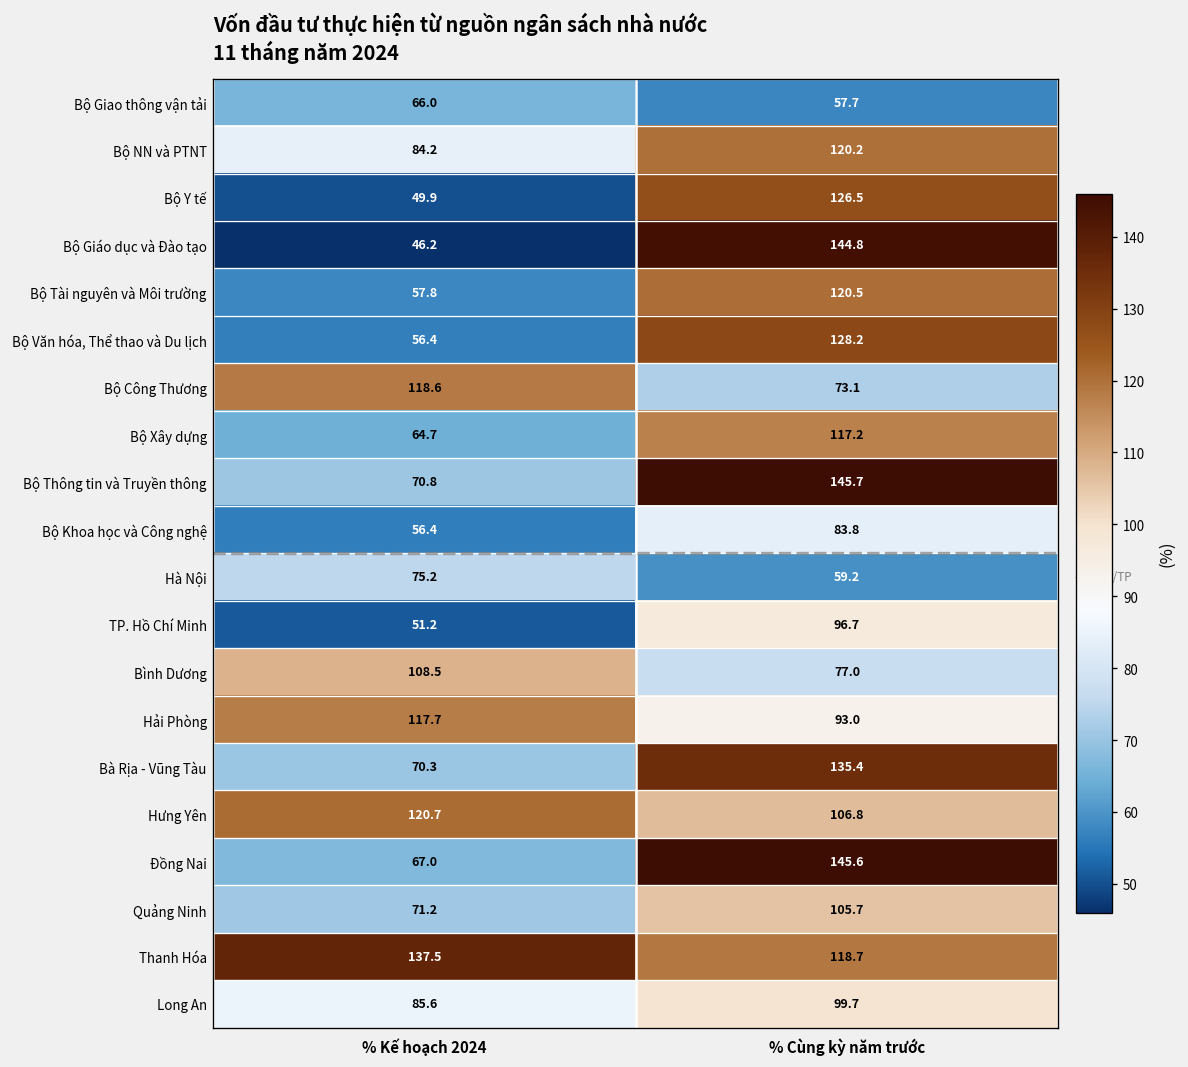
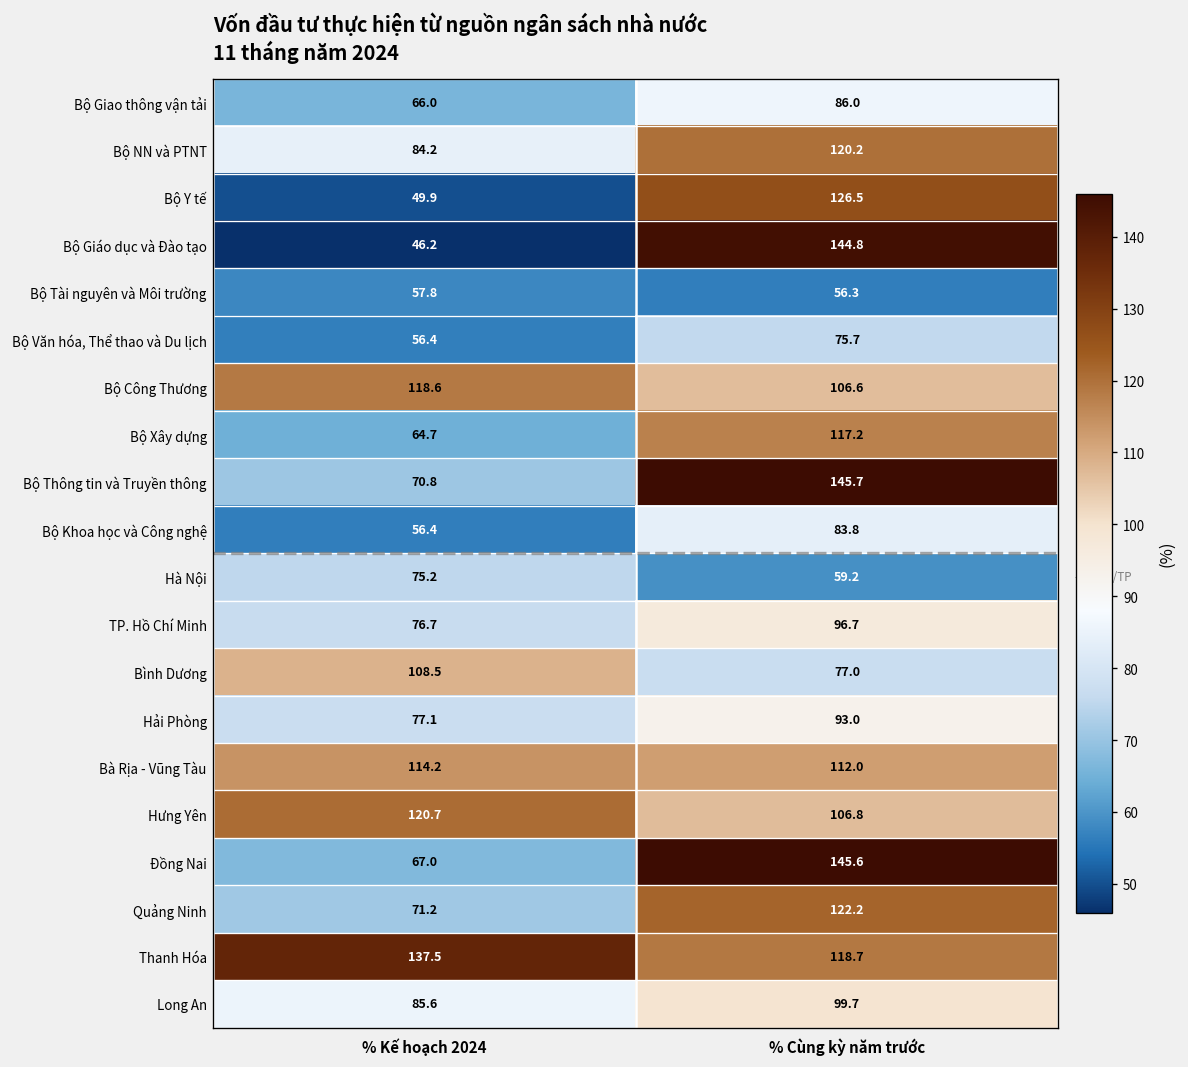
Bộ Giao thông vận tải, % Cùng kỳ năm trước: 57.7 -> 86.0
Bộ Tài nguyên và Môi trường, % Cùng kỳ năm trước: 120.5 -> 56.3
Bộ Văn hóa, Thể thao và Du lịch, % Cùng kỳ năm trước: 128.2 -> 75.7
Bộ Công Thương, % Cùng kỳ năm trước: 73.1 -> 106.6
TP. Hồ Chí Minh, % Kế hoạch 2024: 51.2 -> 76.7
Hải Phòng, % Kế hoạch 2024: 117.7 -> 77.1
Bà Rịa - Vũng Tàu, % Kế hoạch 2024: 70.3 -> 114.2
Bà Rịa - Vũng Tàu, % Cùng kỳ năm trước: 135.4 -> 112.0
Quảng Ninh, % Cùng kỳ năm trước: 105.7 -> 122.2
